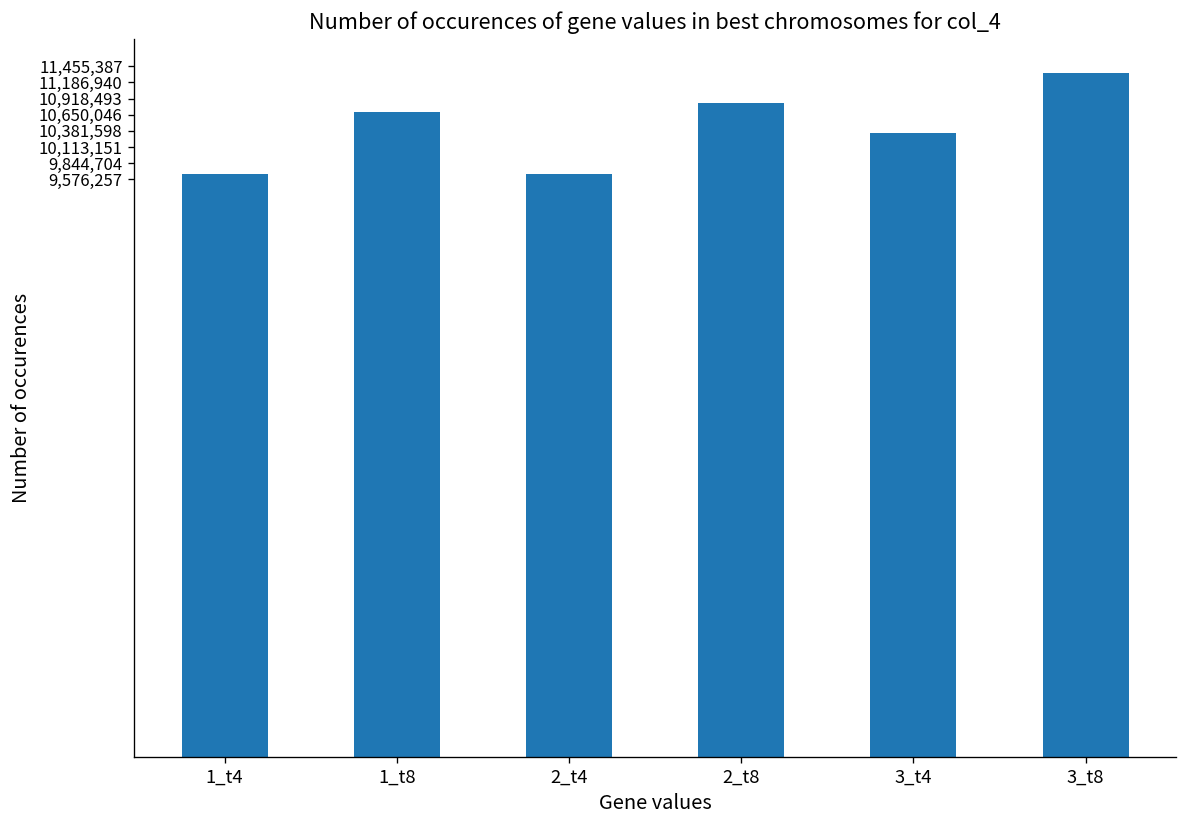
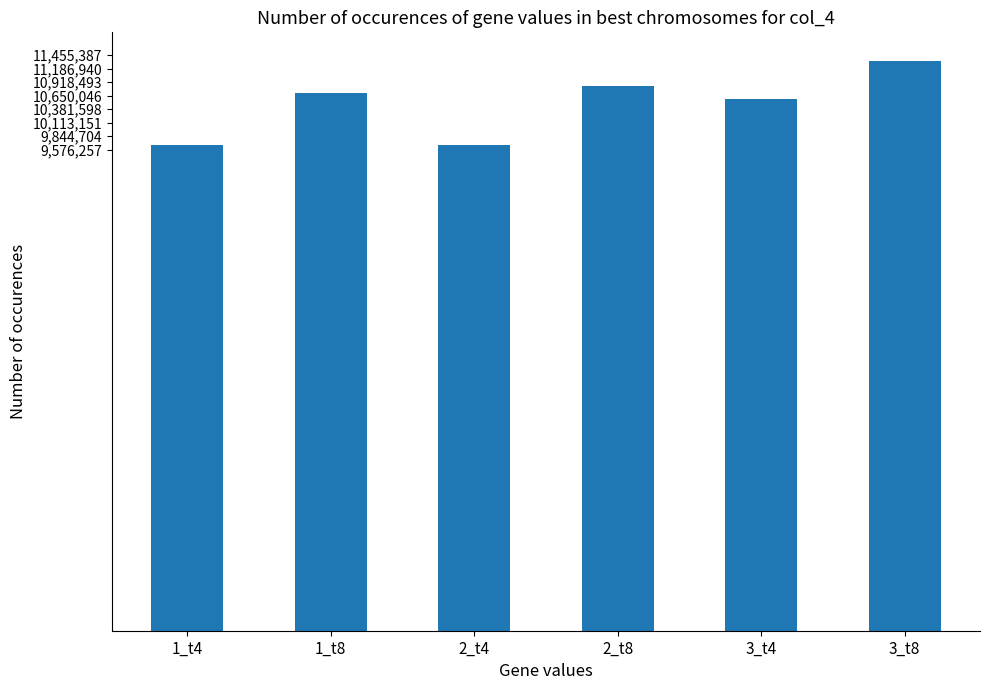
3_t4: 10,400,000 -> 10,600,000
